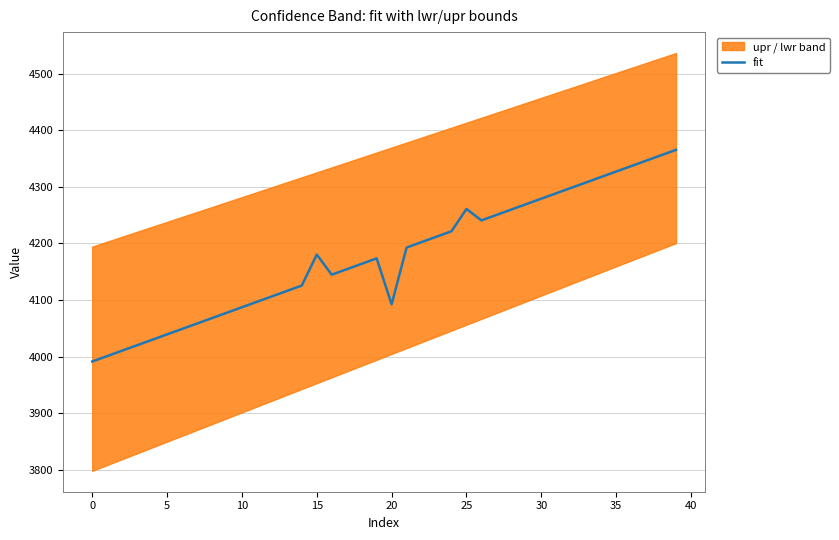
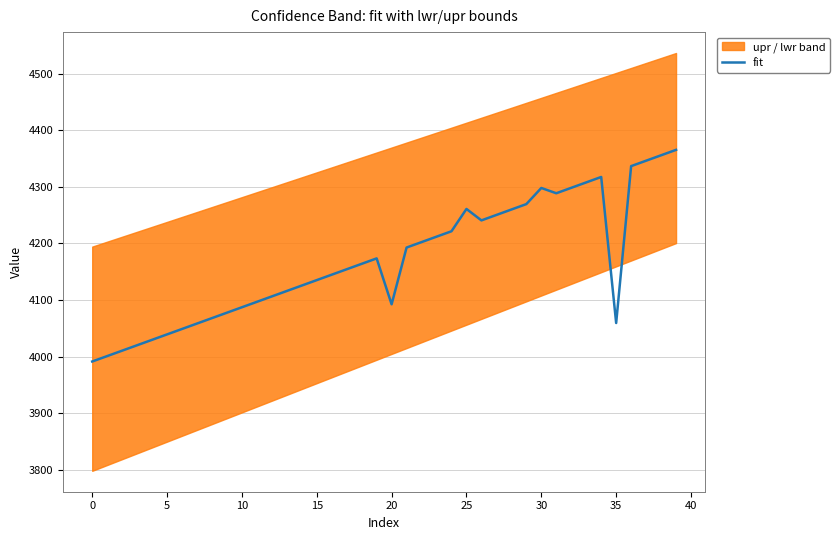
fit, 15: 4180 -> 4140
fit, 30: 4280 -> 4300
fit, 35: 4330 -> 4060
